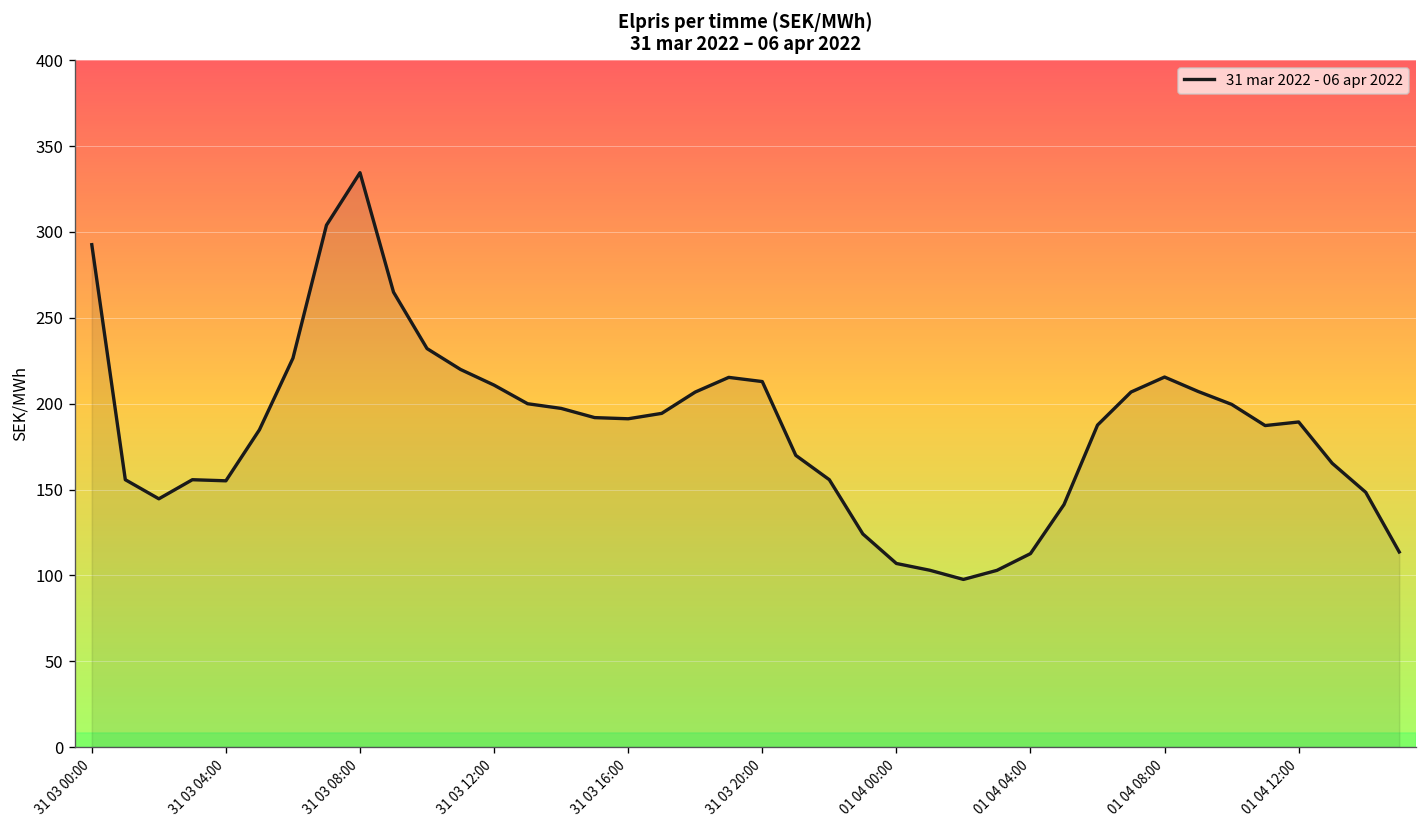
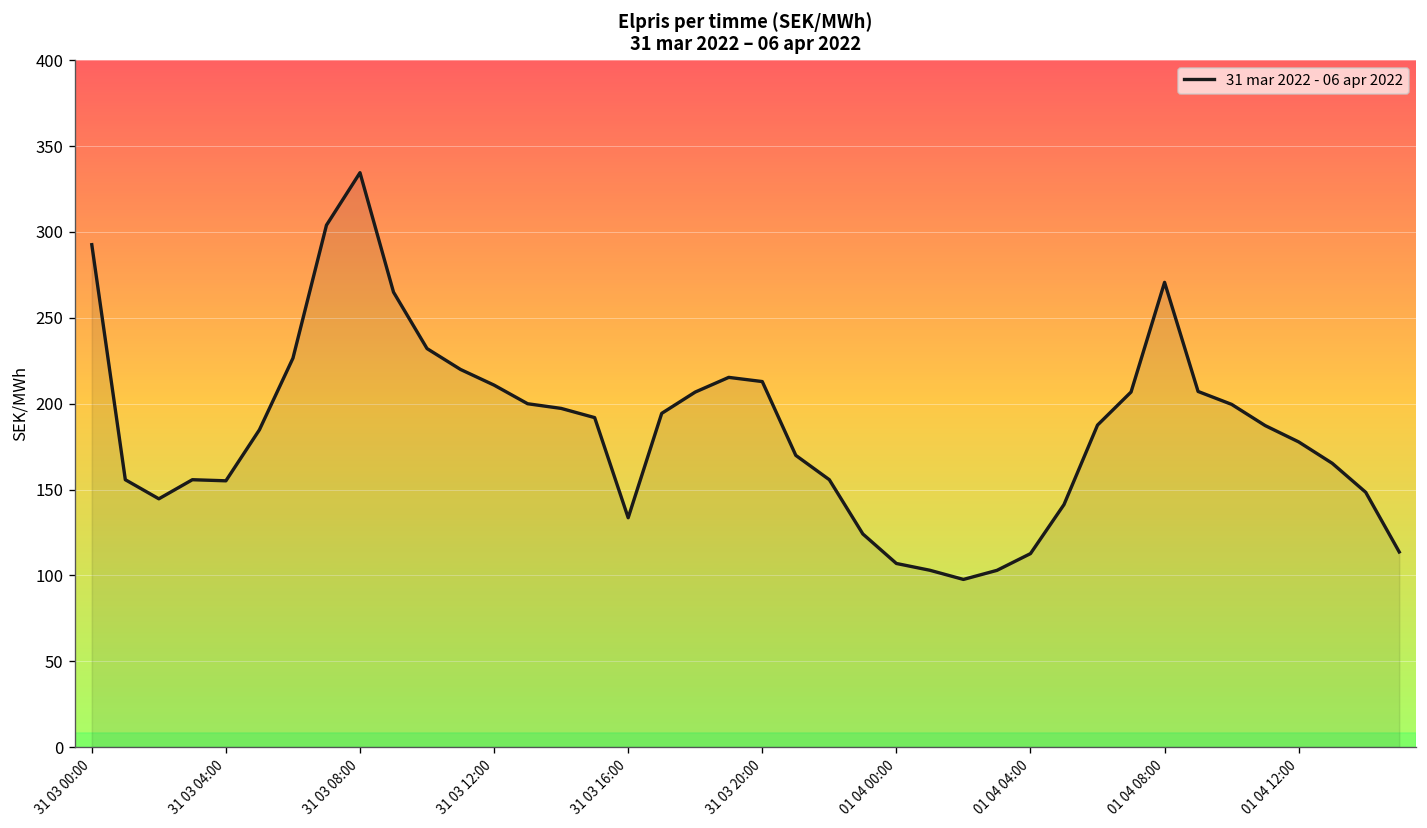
31 03 16:00: 191 -> 134
01 04 08:00: 216 -> 271
01 04 12:00: 189 -> 178
